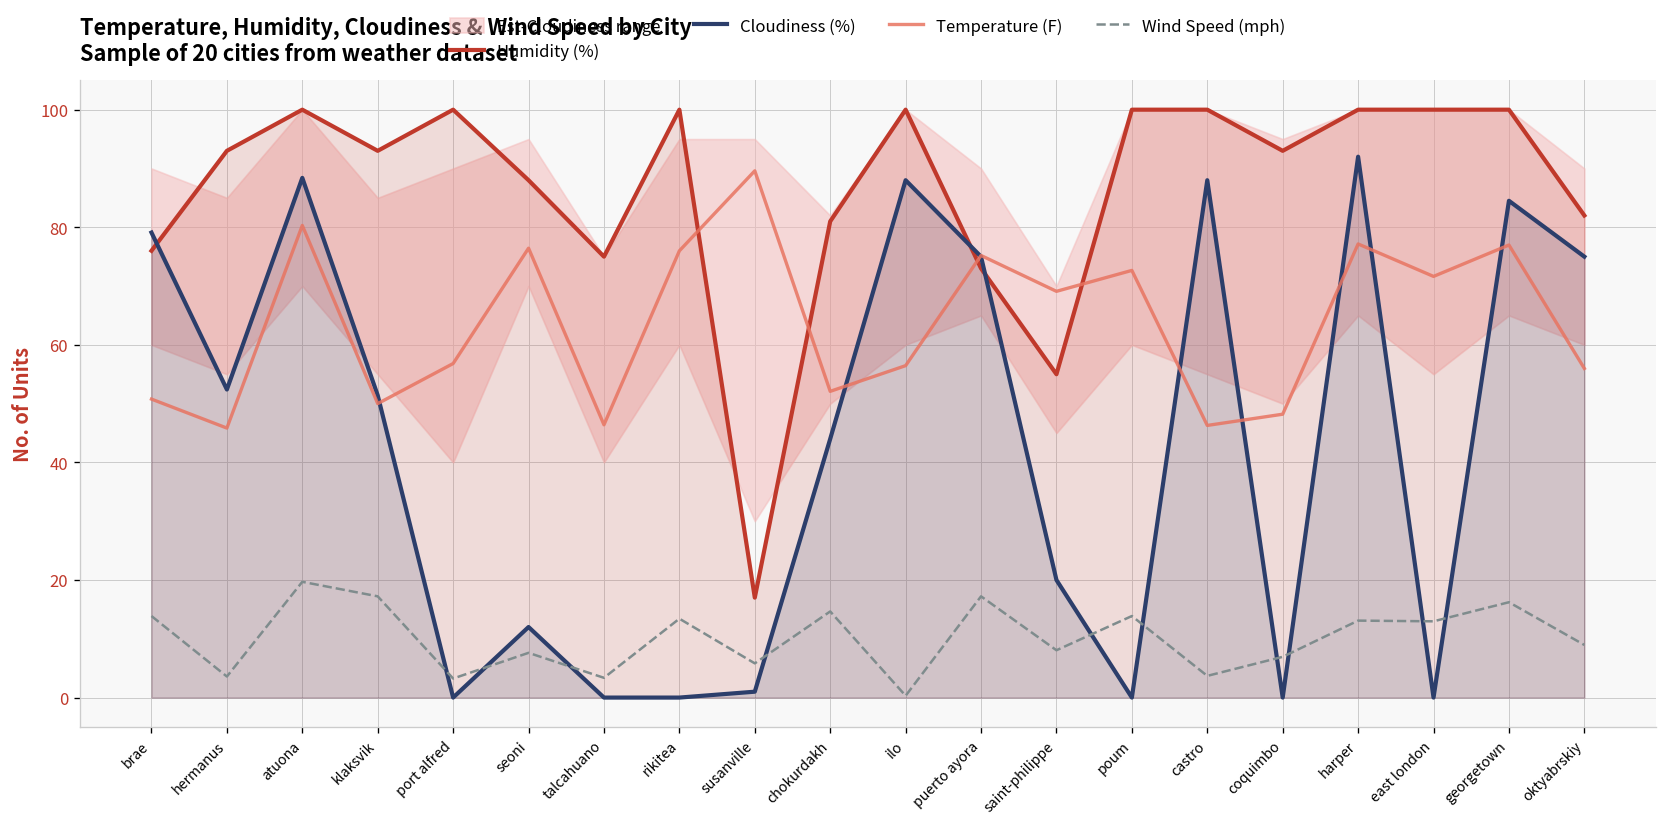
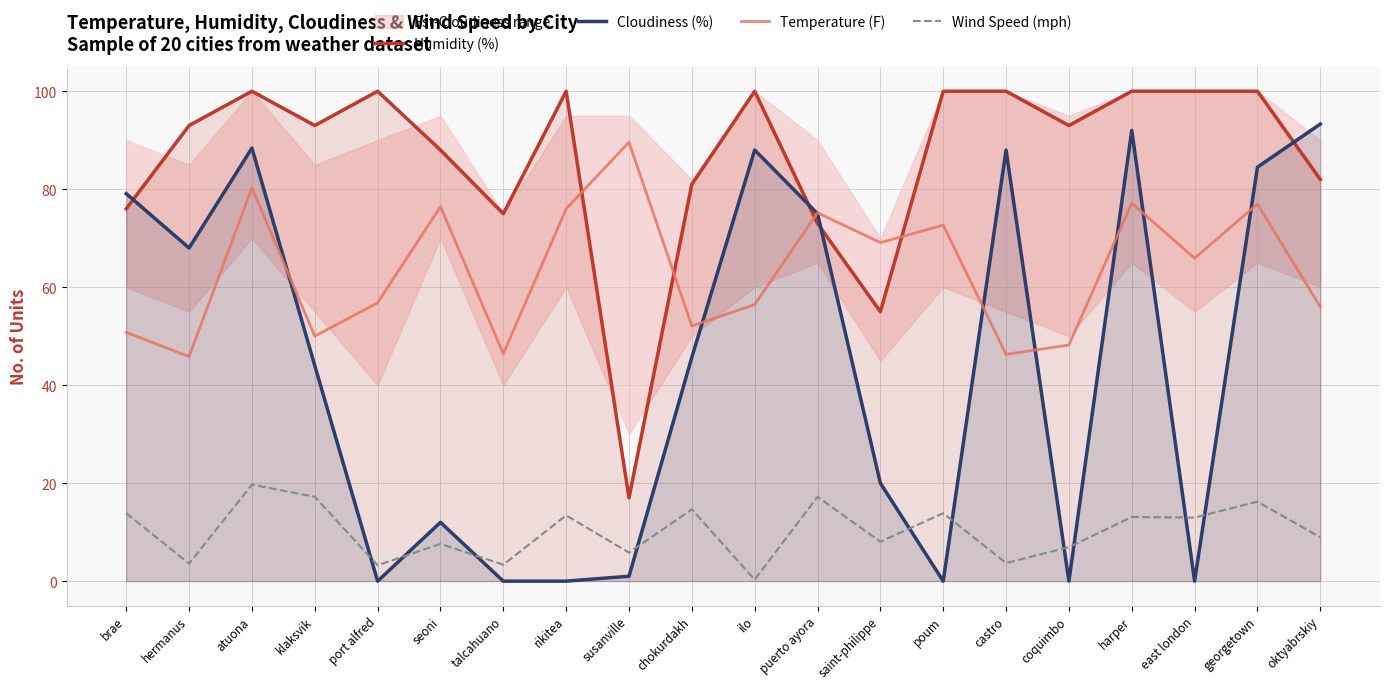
Cloudiness (%), hermanus: 52 -> 68
Cloudiness (%), klaksvik: 51 -> 44
Cloudiness (%), chokurdakh: 44 -> 46
Temperature (F), east london: 72 -> 66
Cloudiness (%), oktyabrskiy: 75 -> 93
